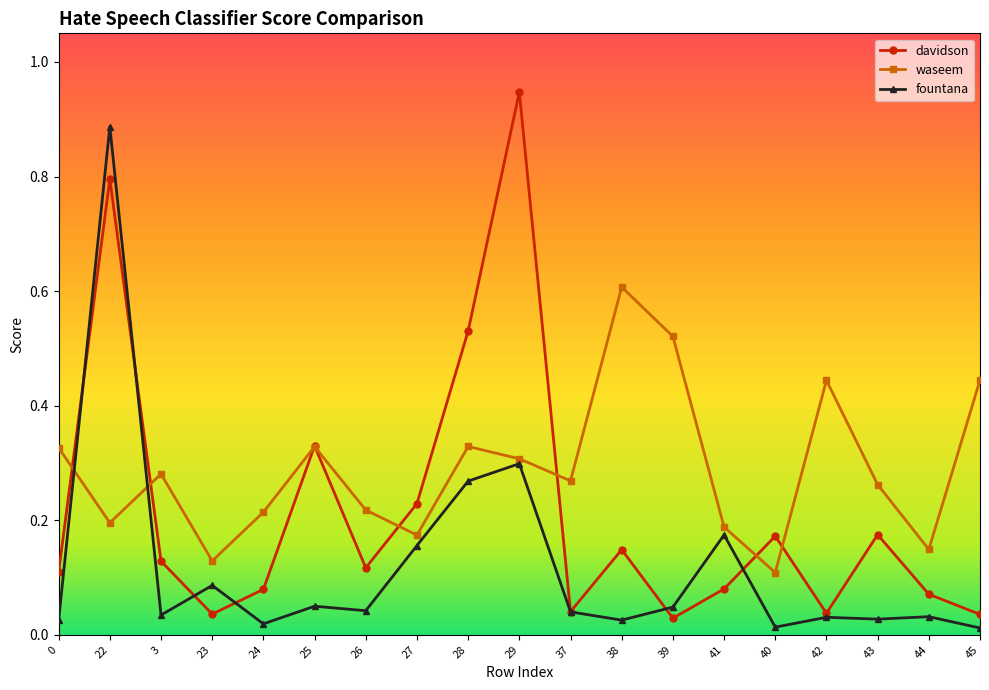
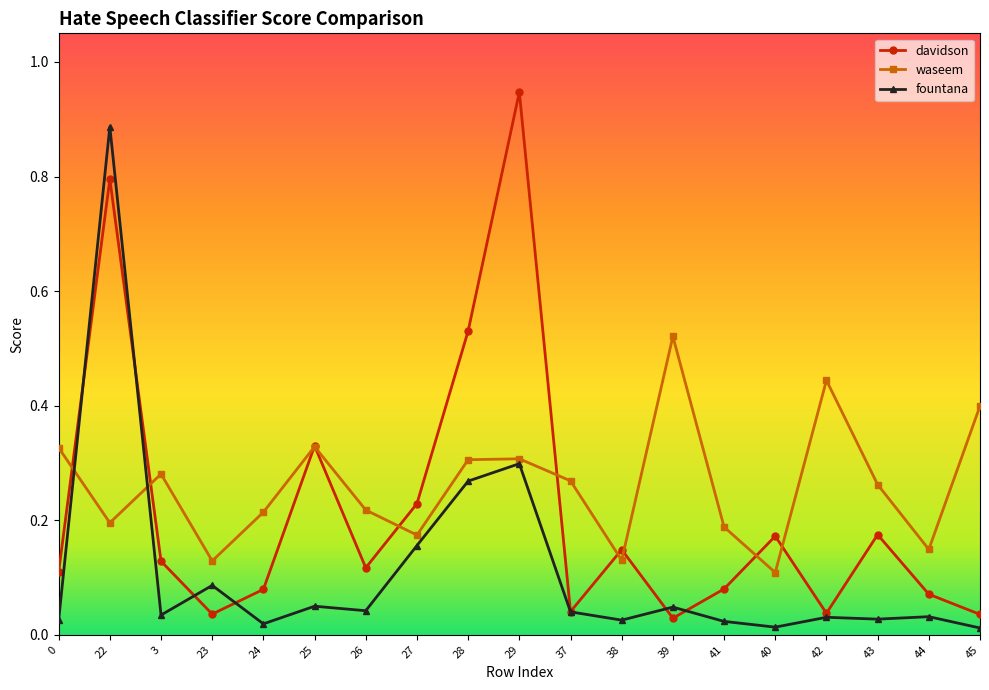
waseem, 28: 0.33 -> 0.31
waseem, 38: 0.61 -> 0.13
fountana, 41: 0.17 -> 0.02
waseem, 45: 0.44 -> 0.40
